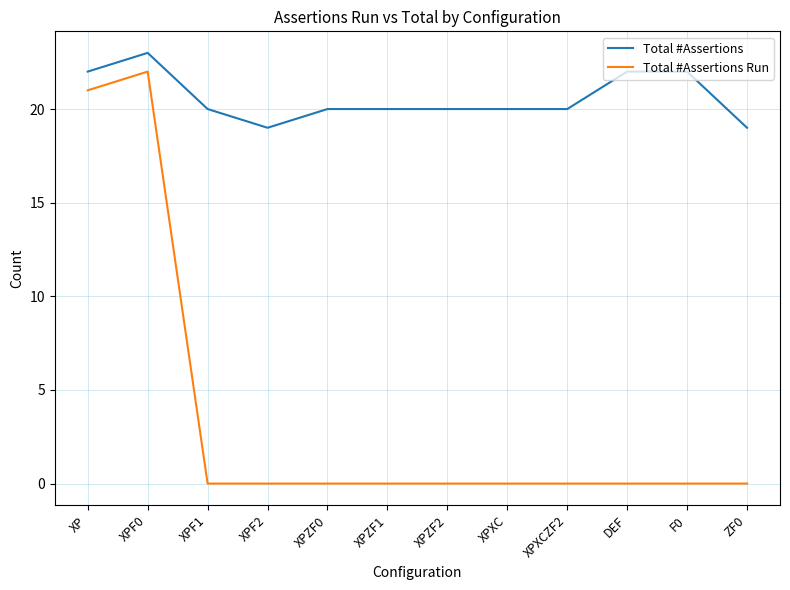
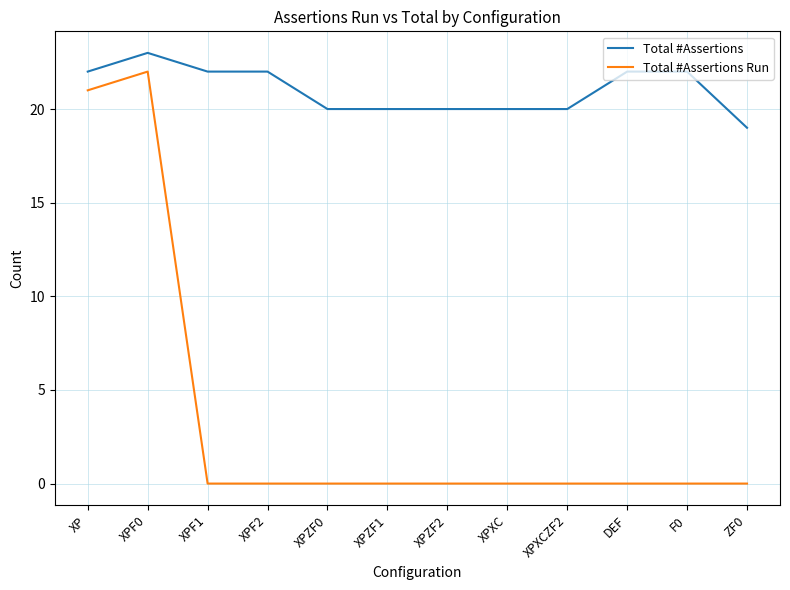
Total #Assertions, XPF1: 20 -> 22
Total #Assertions, XPF2: 19 -> 22
